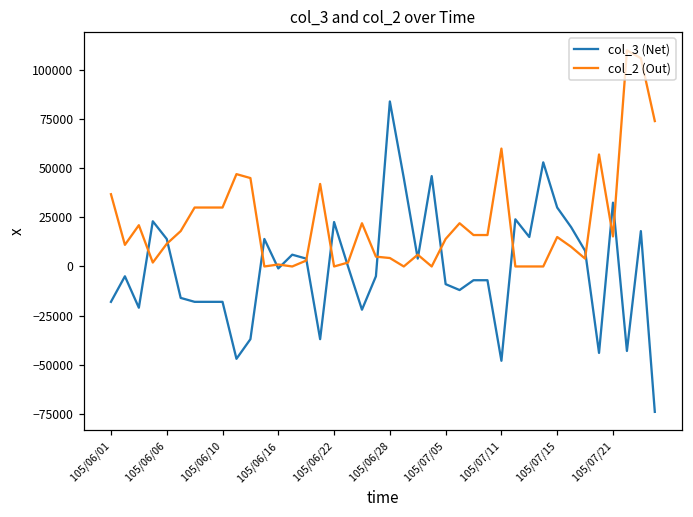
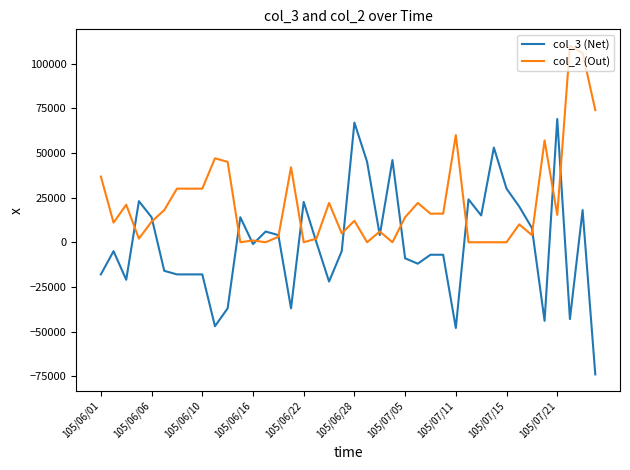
col_3 (Net), 105/06/28: 84000 -> 67000
col_2 (Out), 105/06/28: 4000 -> 12000
col_2 (Out), 105/07/15: 15000 -> 0
col_3 (Net), 105/07/21: 32000 -> 69000
